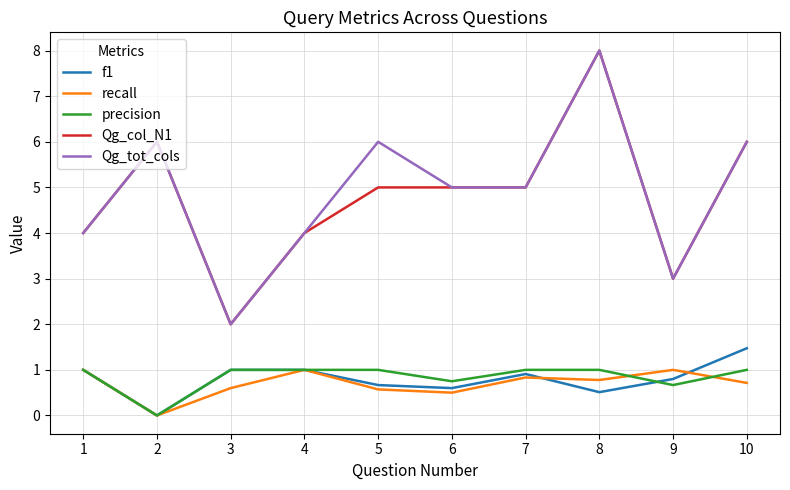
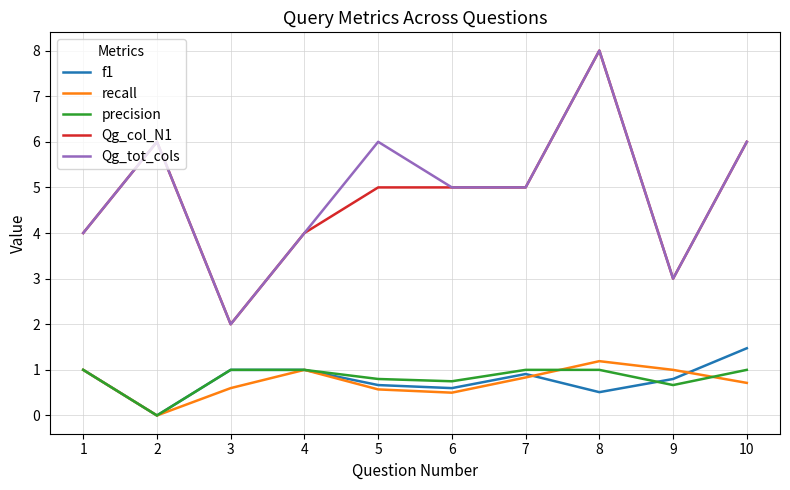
precision, 5: 1.0 -> 0.8
recall, 8: 0.8 -> 1.2
